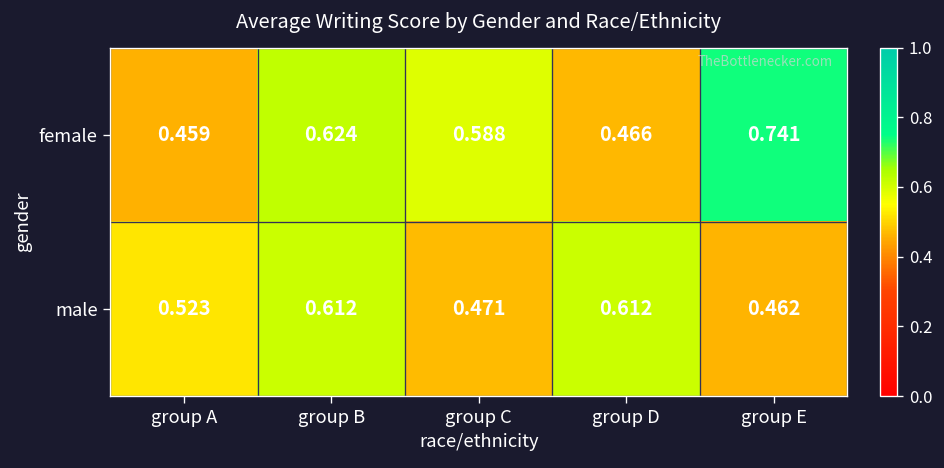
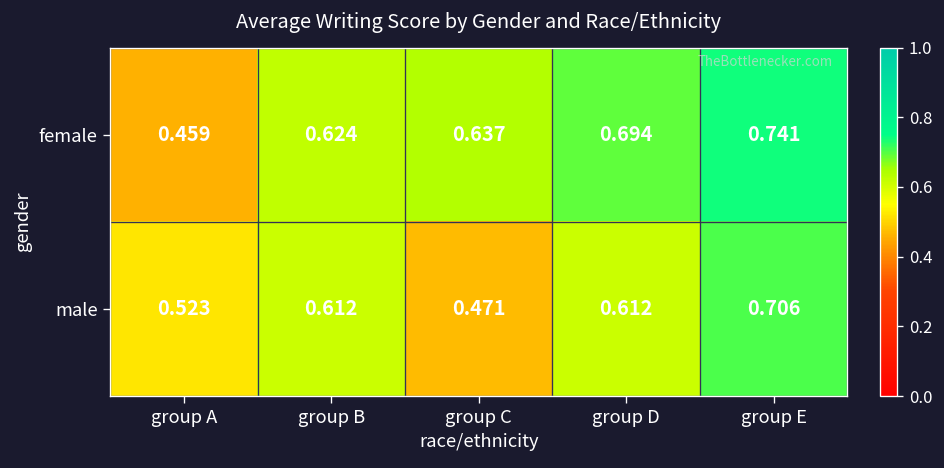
female, group C: 0.588 -> 0.637
female, group D: 0.466 -> 0.694
male, group E: 0.462 -> 0.706
